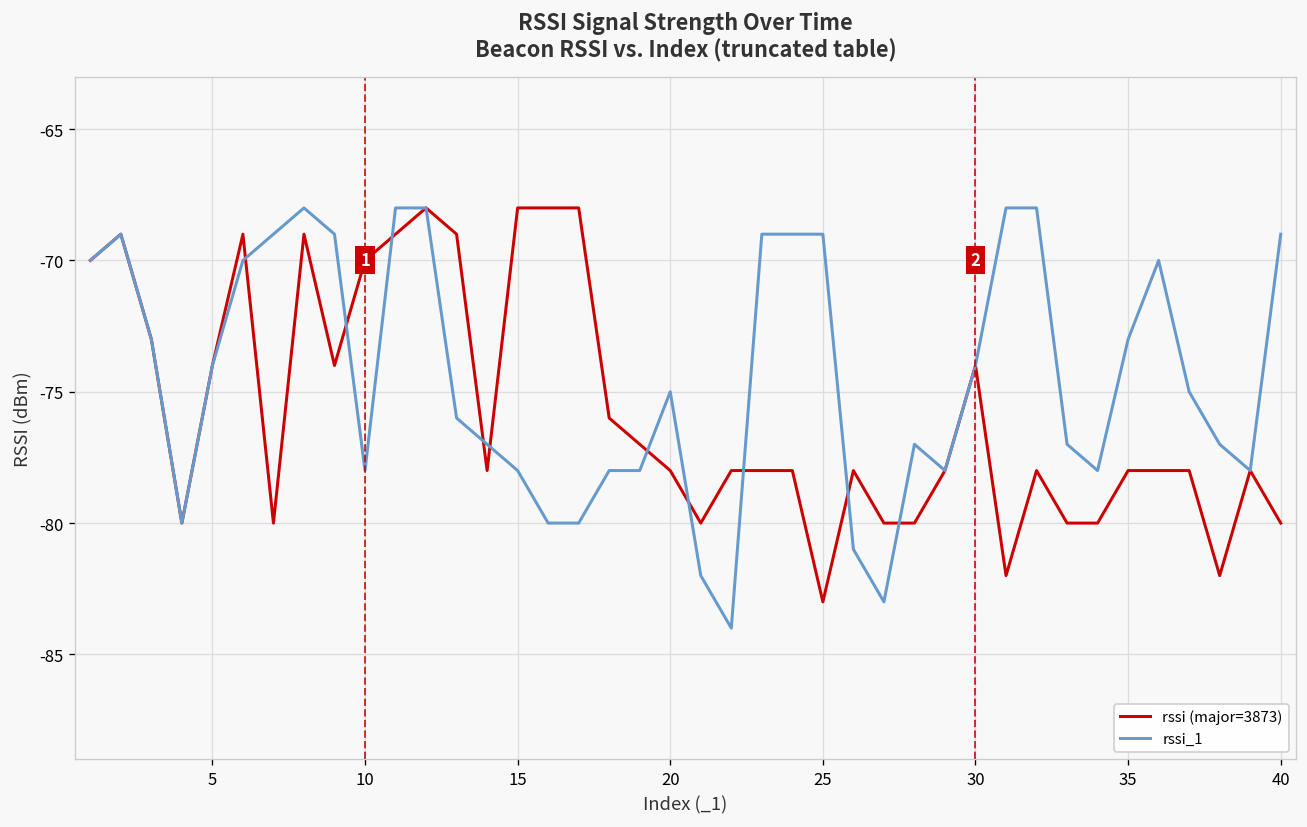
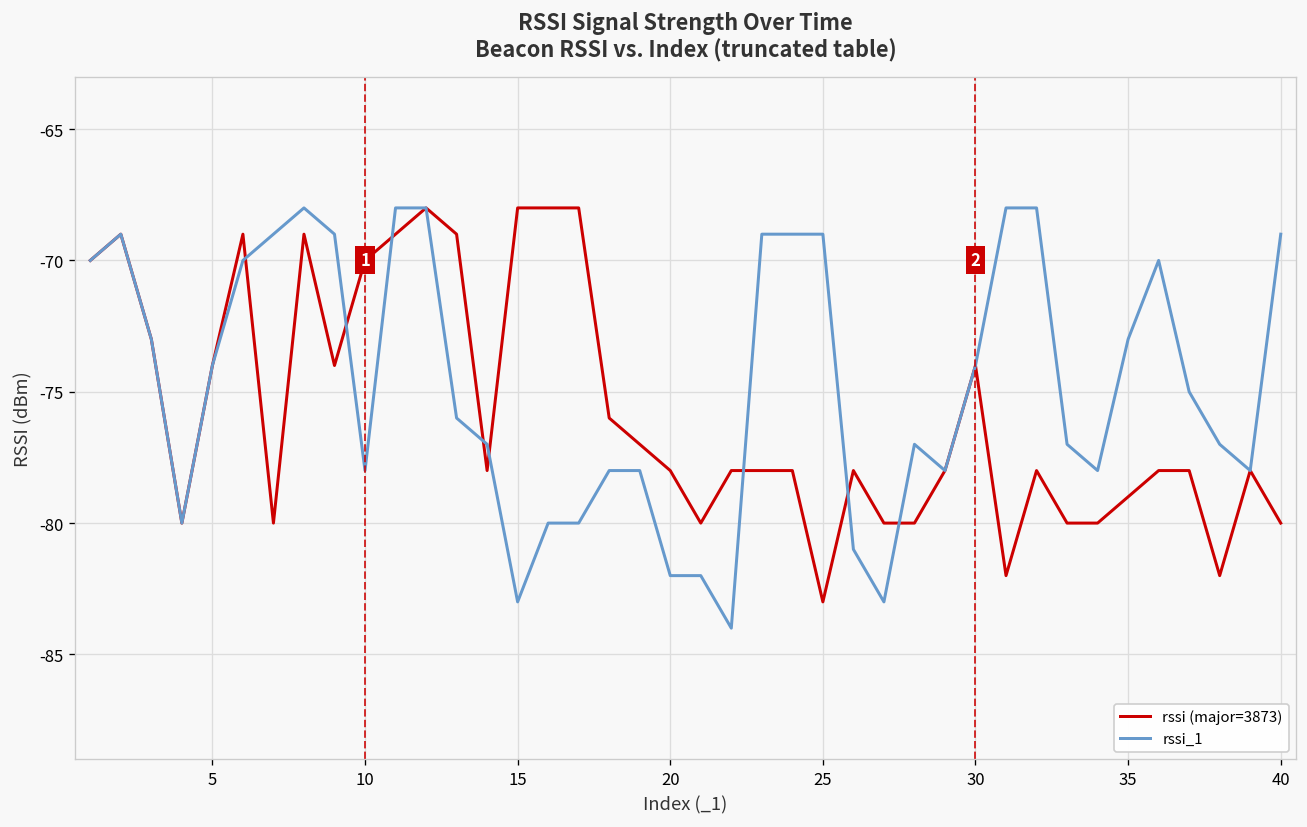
rssi_1, 15: -78 -> -83
rssi_1, 20: -75 -> -82
rssi (major=3873), 35: -78 -> -79
